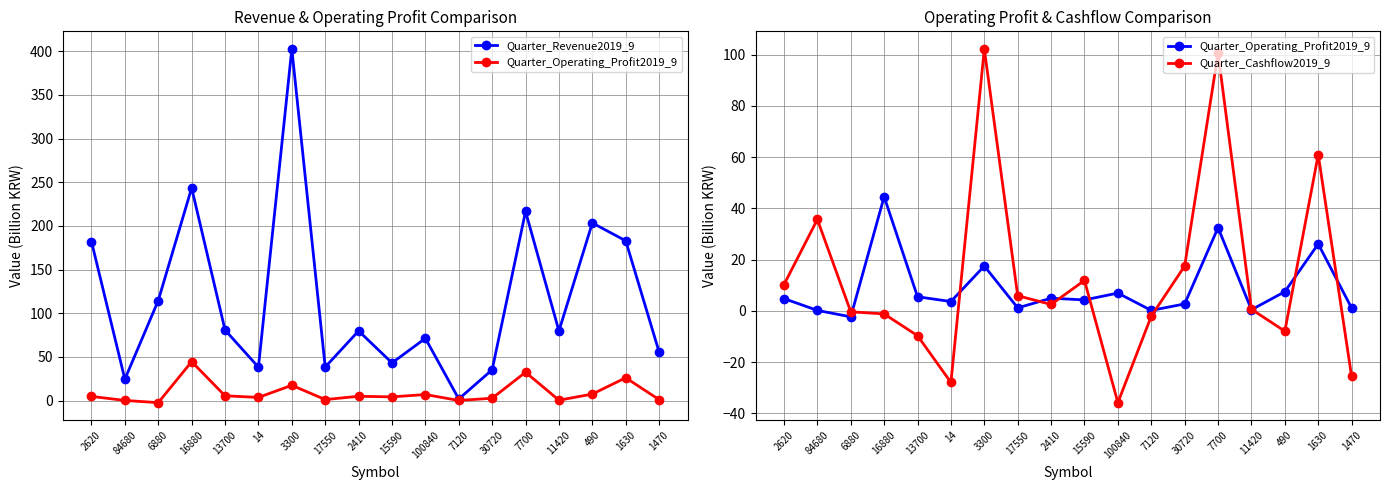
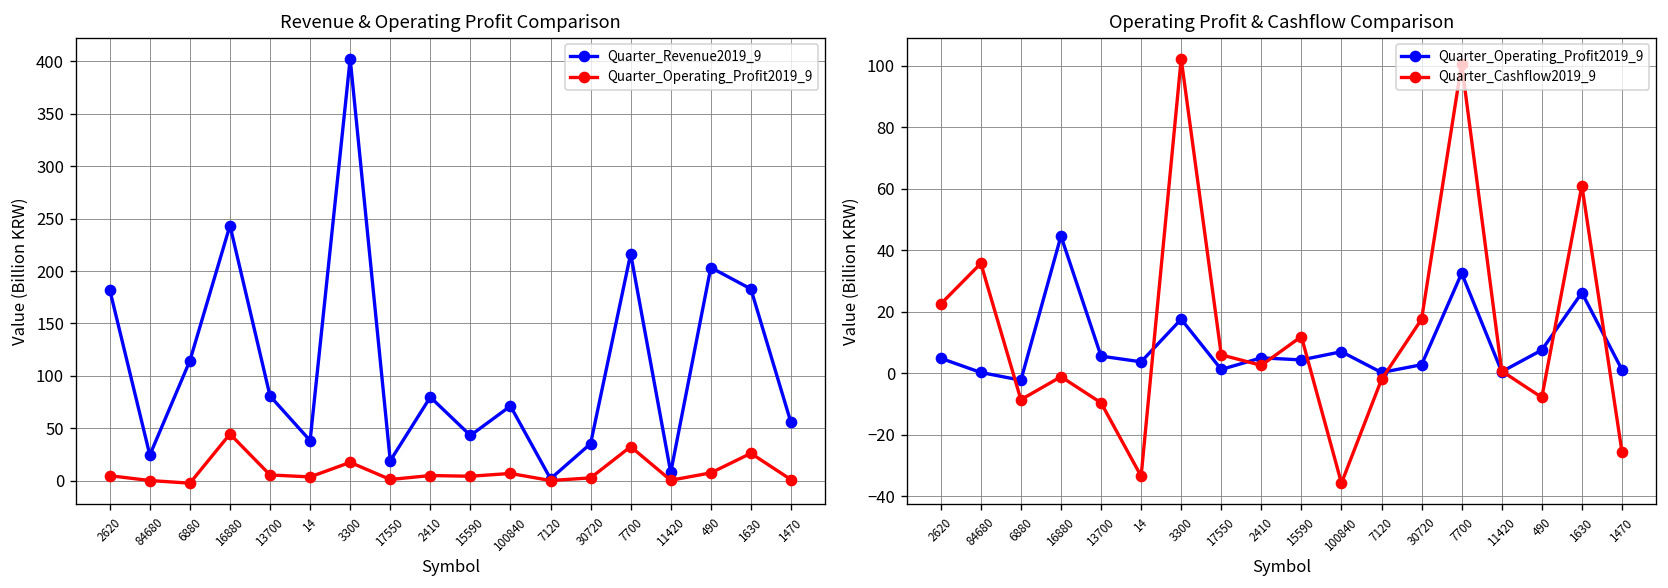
Revenue & Operating Profit Comparison, Quarter_Revenue2019_9, 17550: 40 -> 20
Revenue & Operating Profit Comparison, Quarter_Revenue2019_9, 11420: 80 -> 10
Operating Profit & Cashflow Comparison, Quarter_Cashflow2019_9, 2620: 10 -> 23
Operating Profit & Cashflow Comparison, Quarter_Cashflow2019_9, 6880: 0 -> -9
Operating Profit & Cashflow Comparison, Quarter_Cashflow2019_9, 14: -28 -> -33
